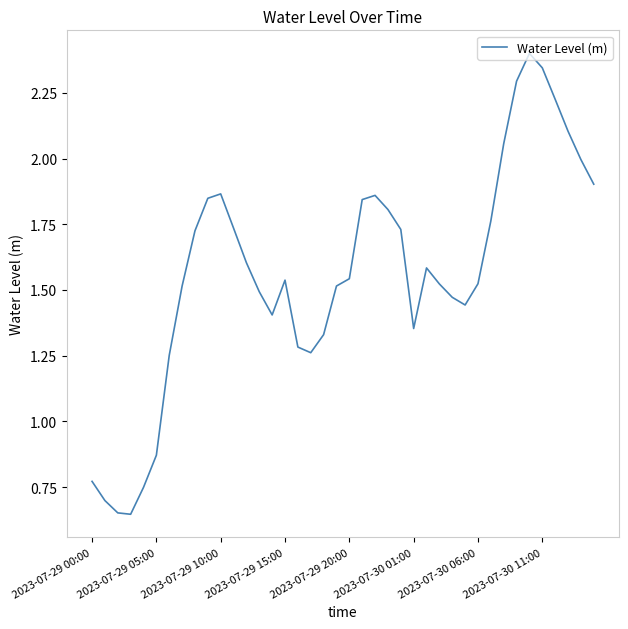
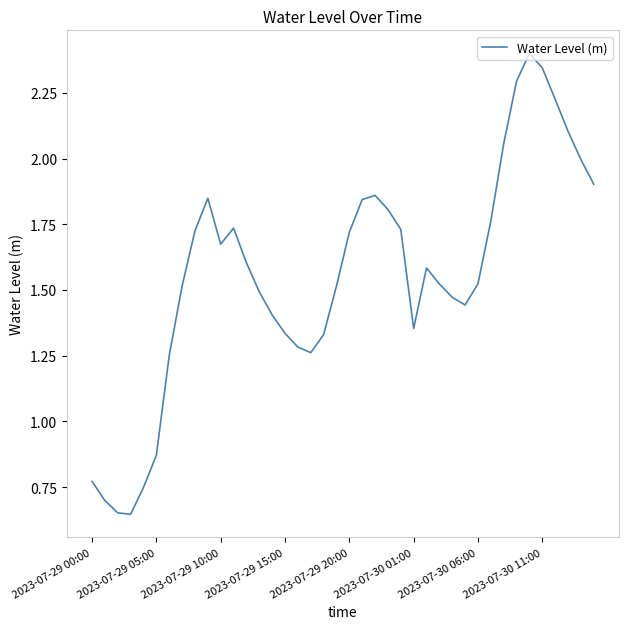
2023-07-29 10:00: 1.87 -> 1.67
2023-07-29 15:00: 1.54 -> 1.34
2023-07-29 20:00: 1.54 -> 1.72
